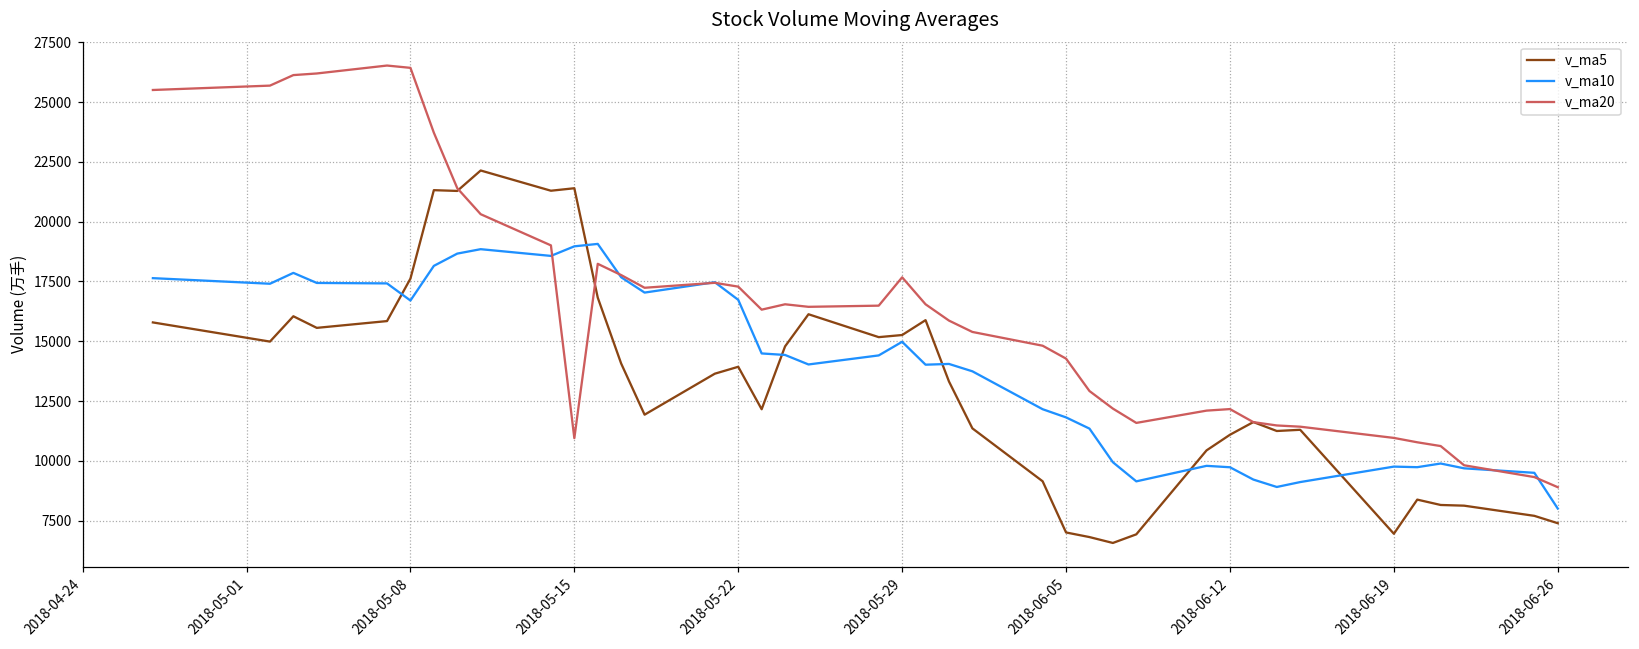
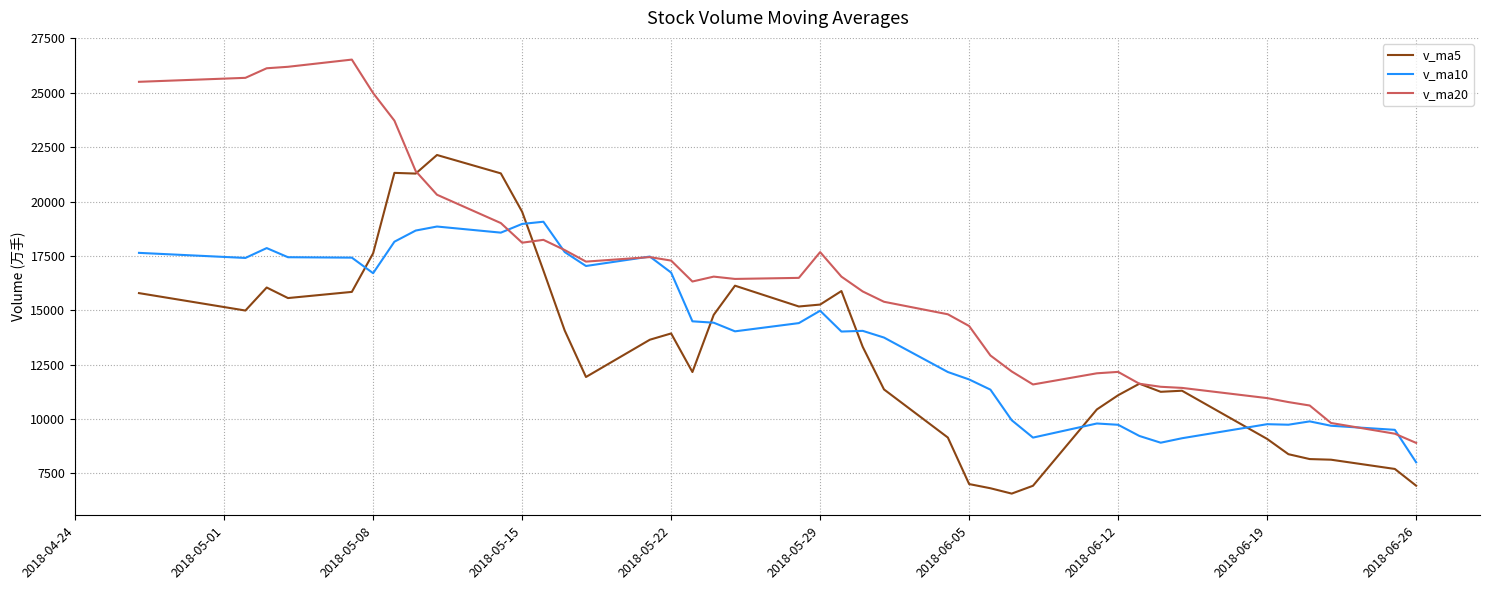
v_ma20, 2018-05-08: 26400 -> 25000
v_ma5, 2018-05-15: 21400 -> 19500
v_ma20, 2018-05-15: 10900 -> 18100
v_ma5, 2018-06-19: 7000 -> 9100
v_ma5, 2018-06-26: 7400 -> 6900
